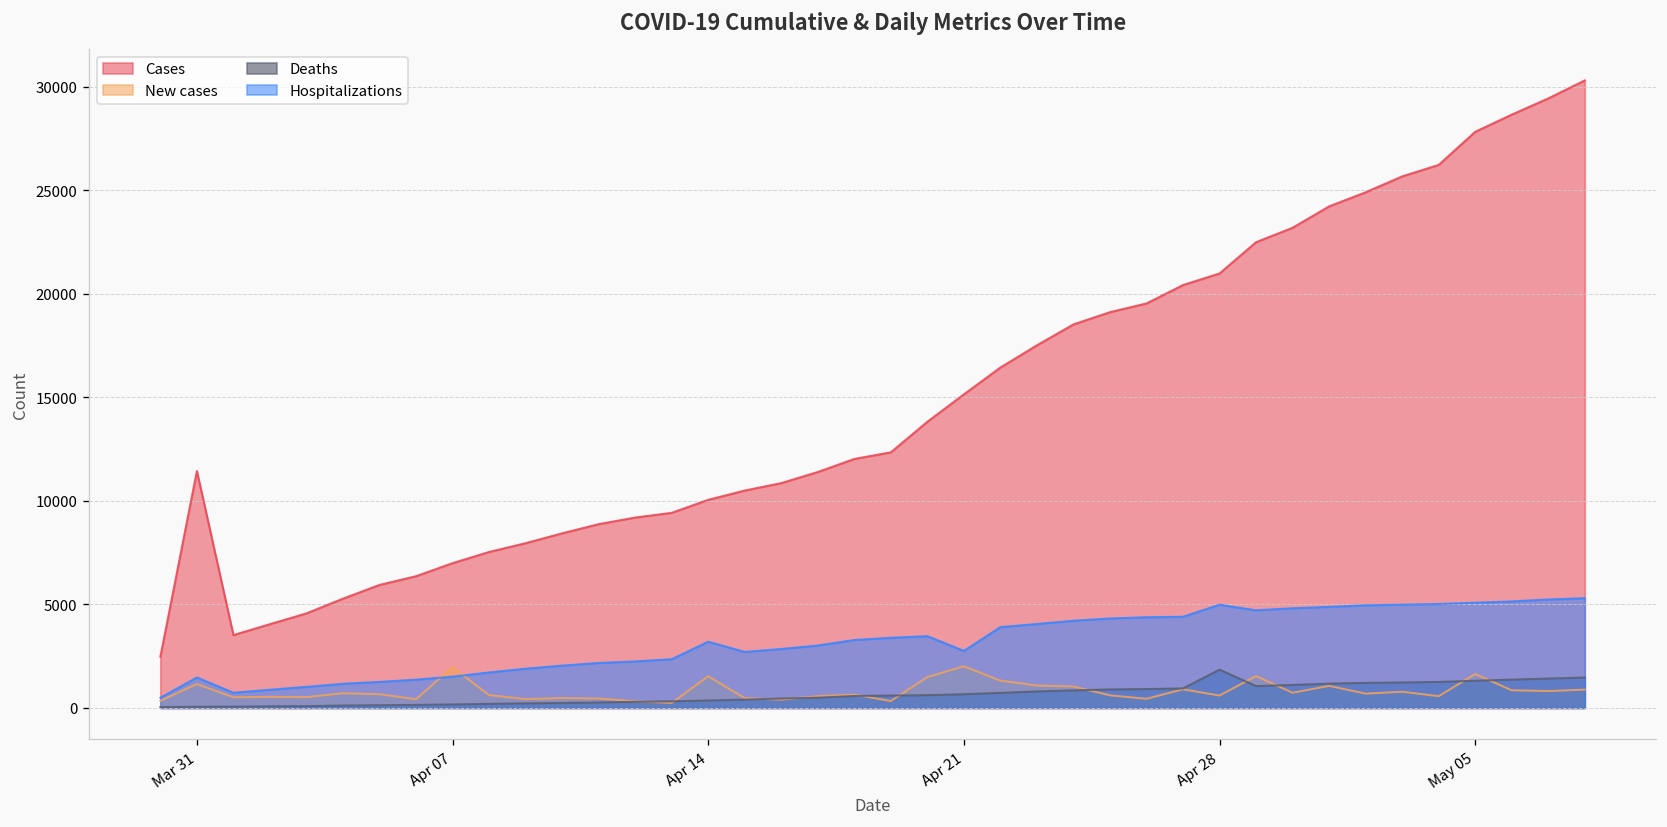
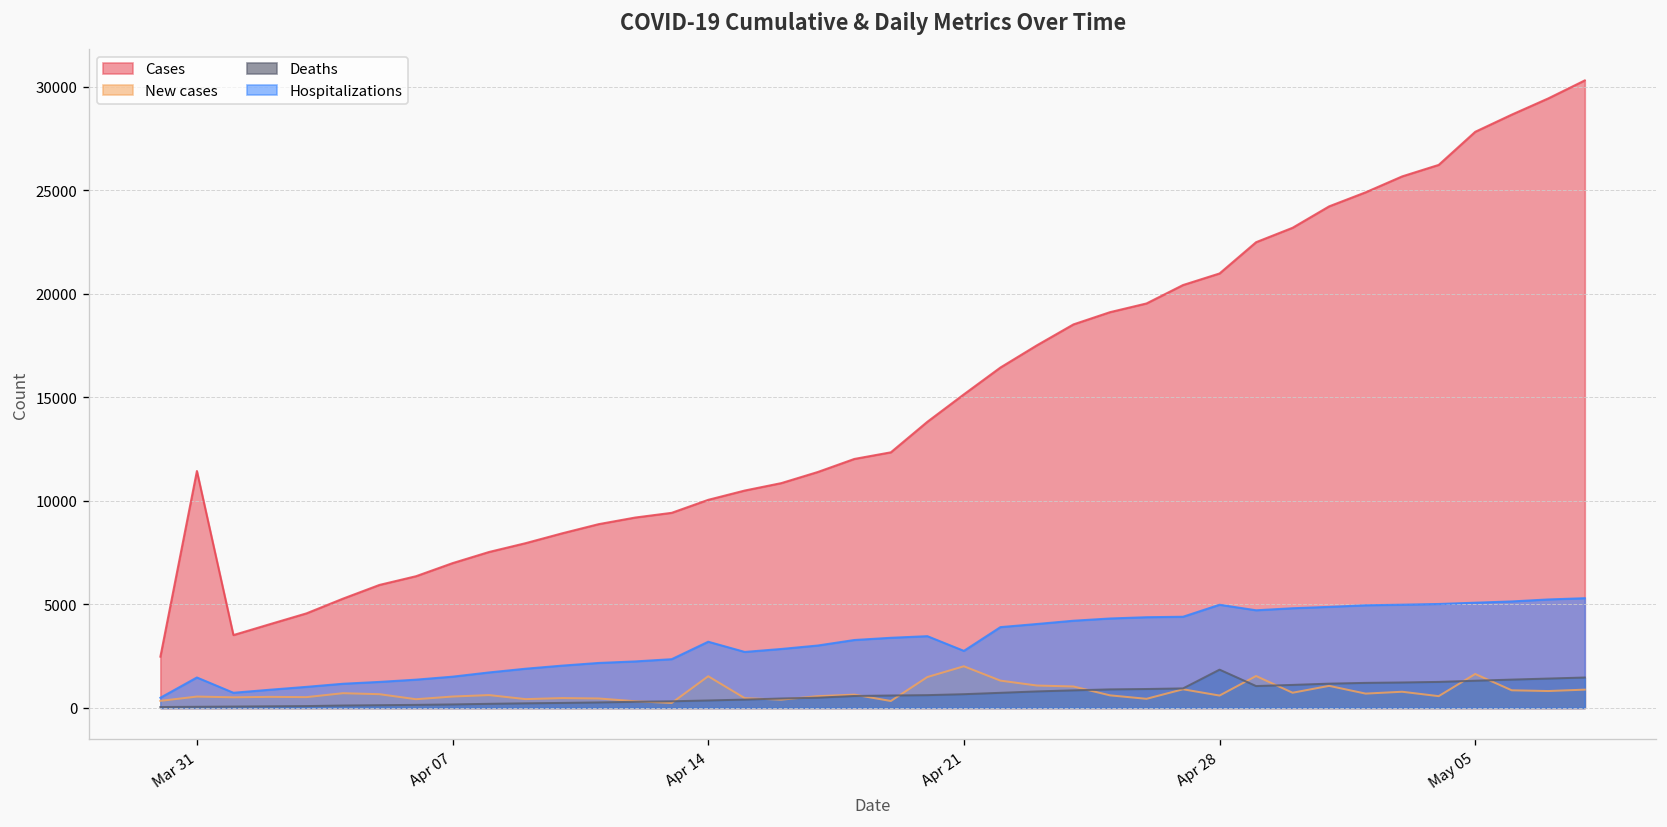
New cases, Mar 31: 1200 -> 500
New cases, Apr 07: 2000 -> 600
